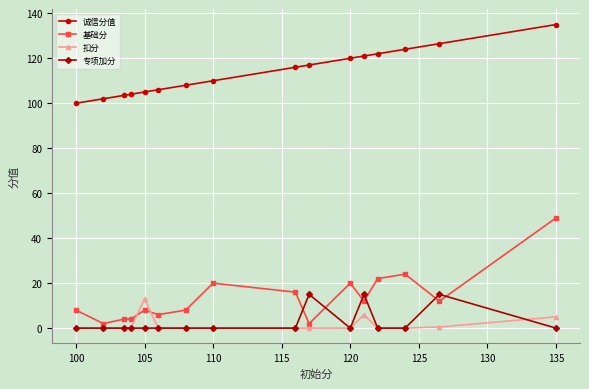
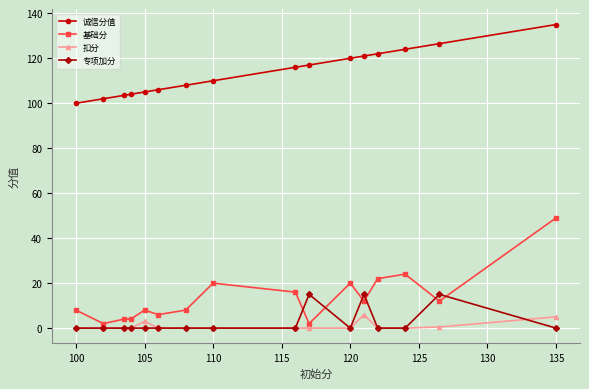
扣分, 105: 13 -> 3
